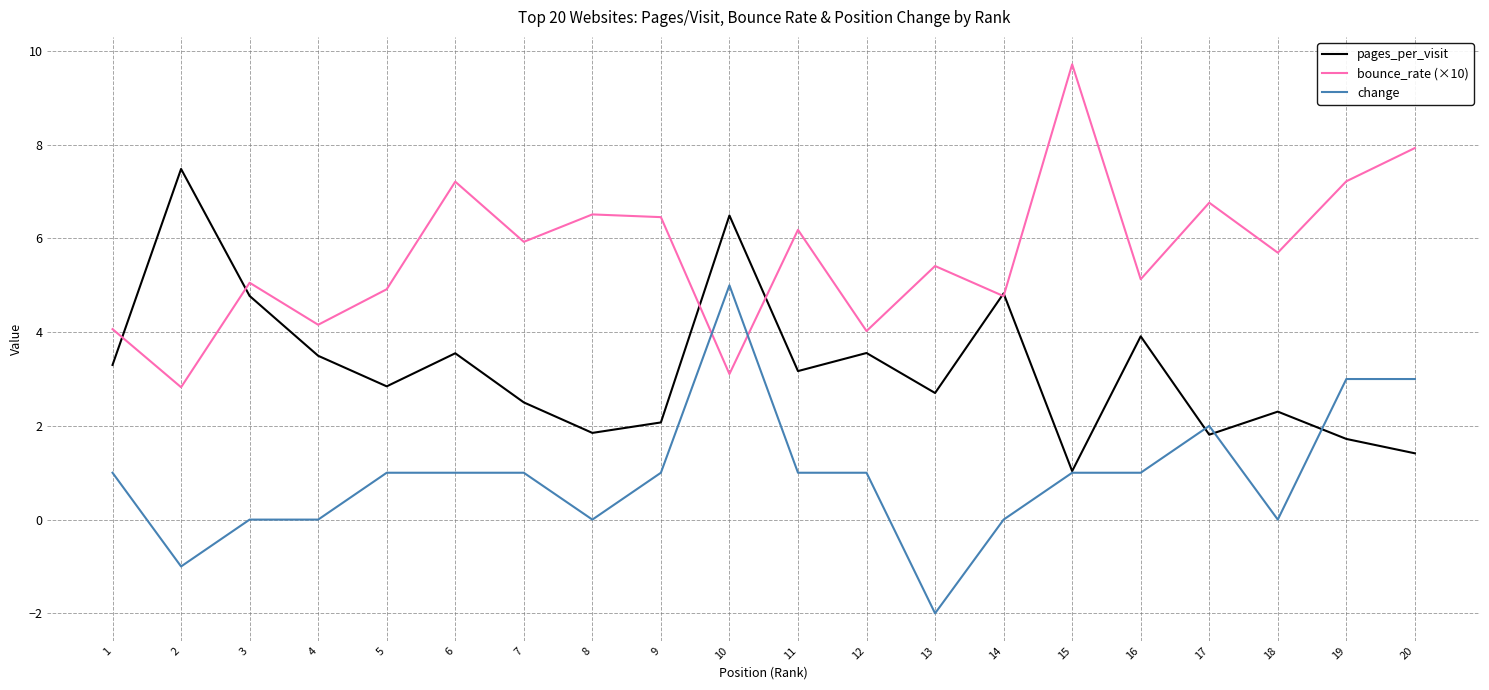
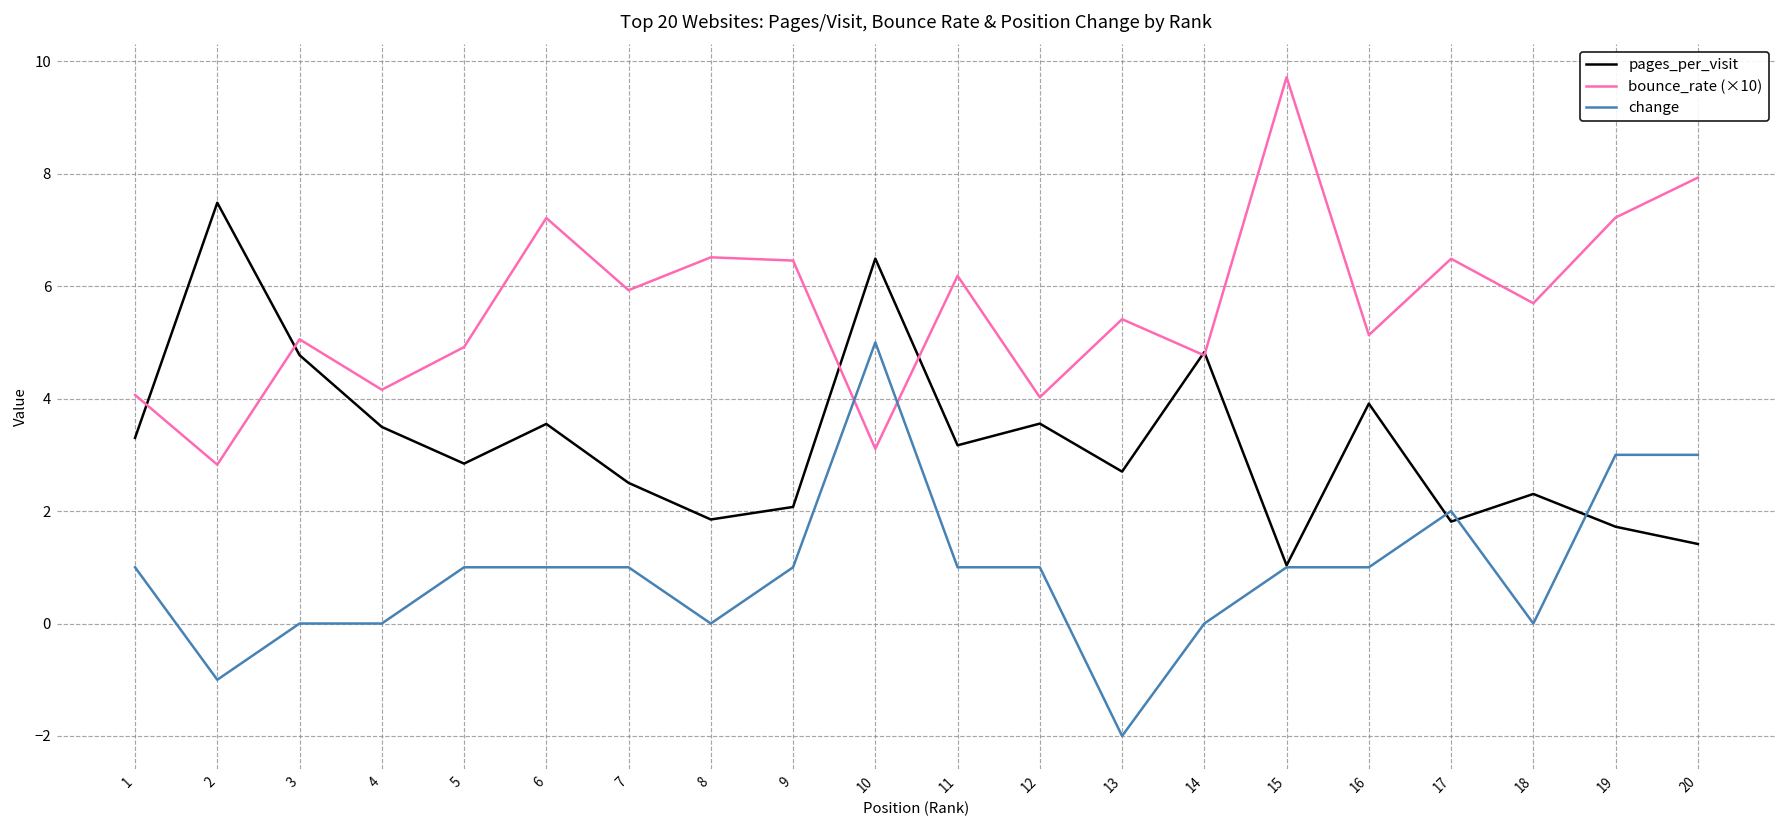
bounce_rate (×10), 17: 6.8 -> 6.5
